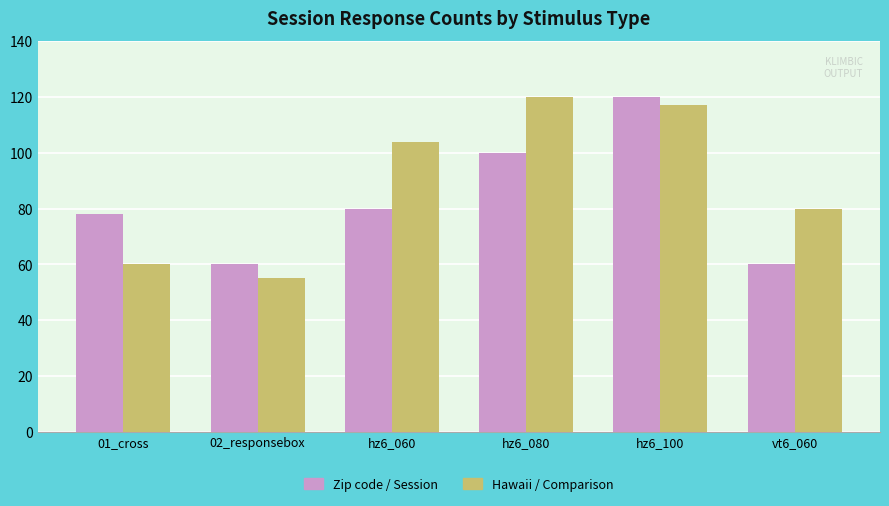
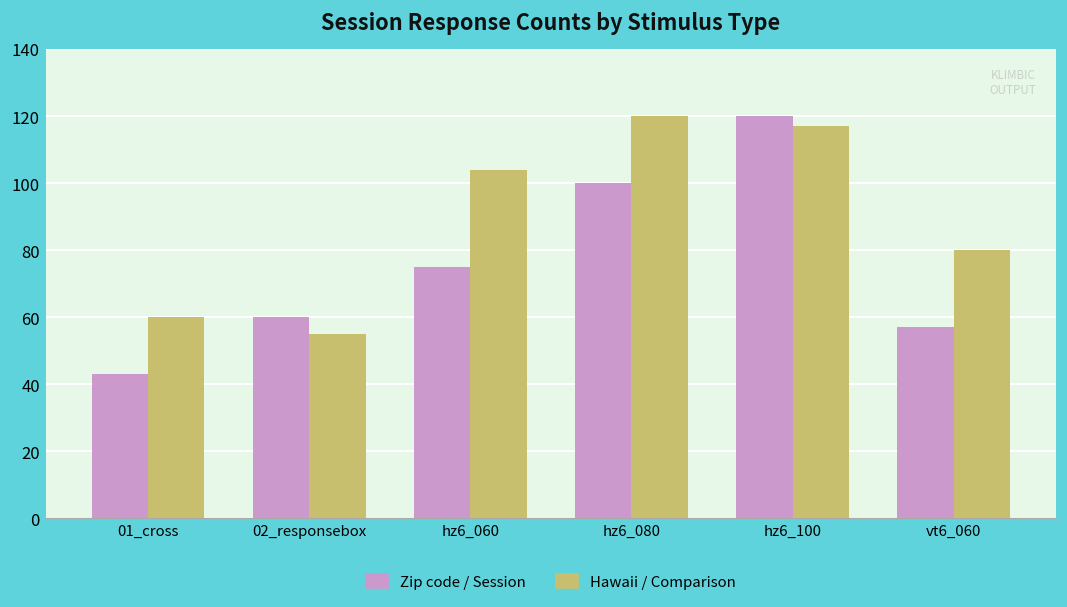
Zip code / Session, 01_cross: 78 -> 43
Zip code / Session, hz6_060: 80 -> 75
Zip code / Session, vt6_060: 60 -> 57
